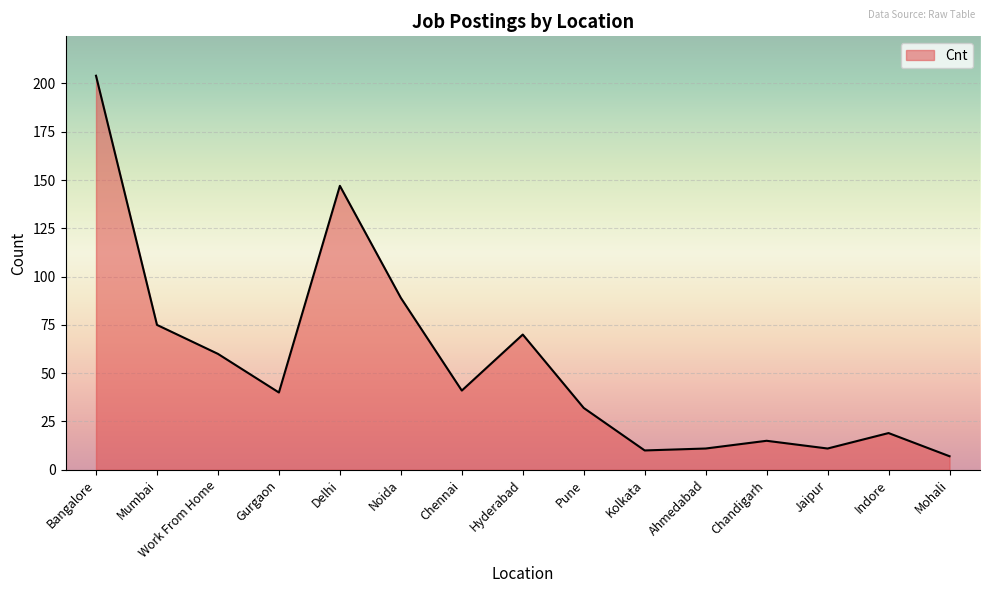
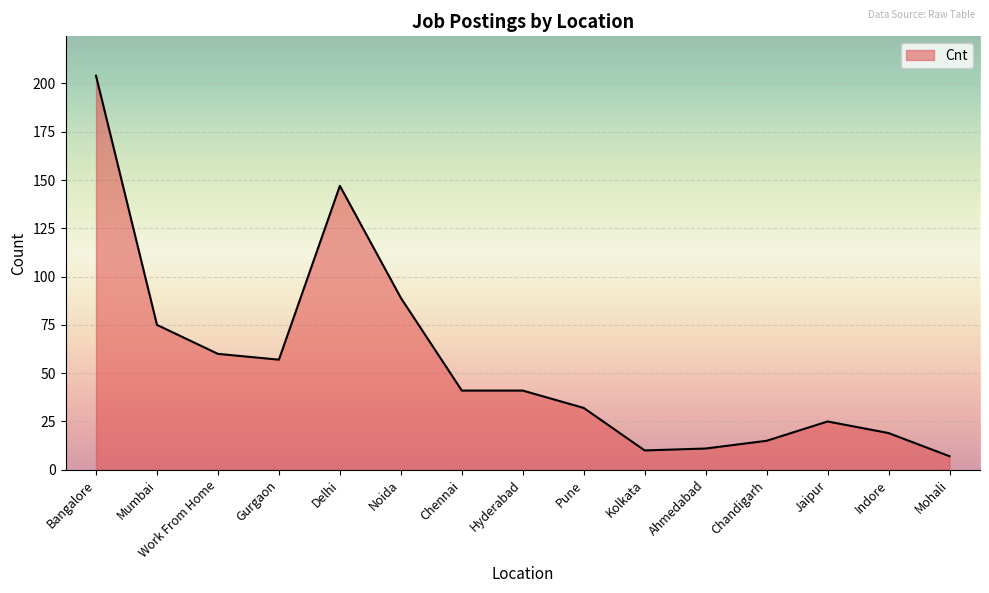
Gurgaon: 40 -> 57
Hyderabad: 70 -> 41
Jaipur: 11 -> 25
